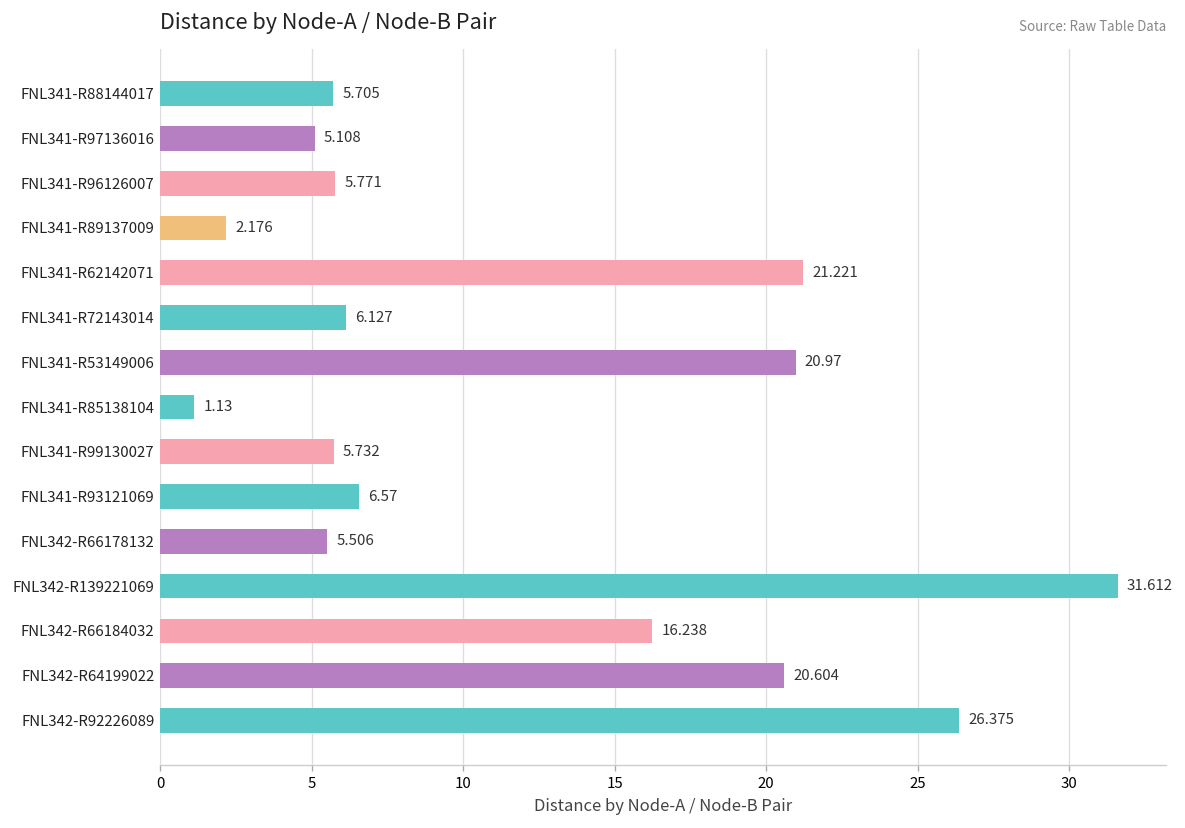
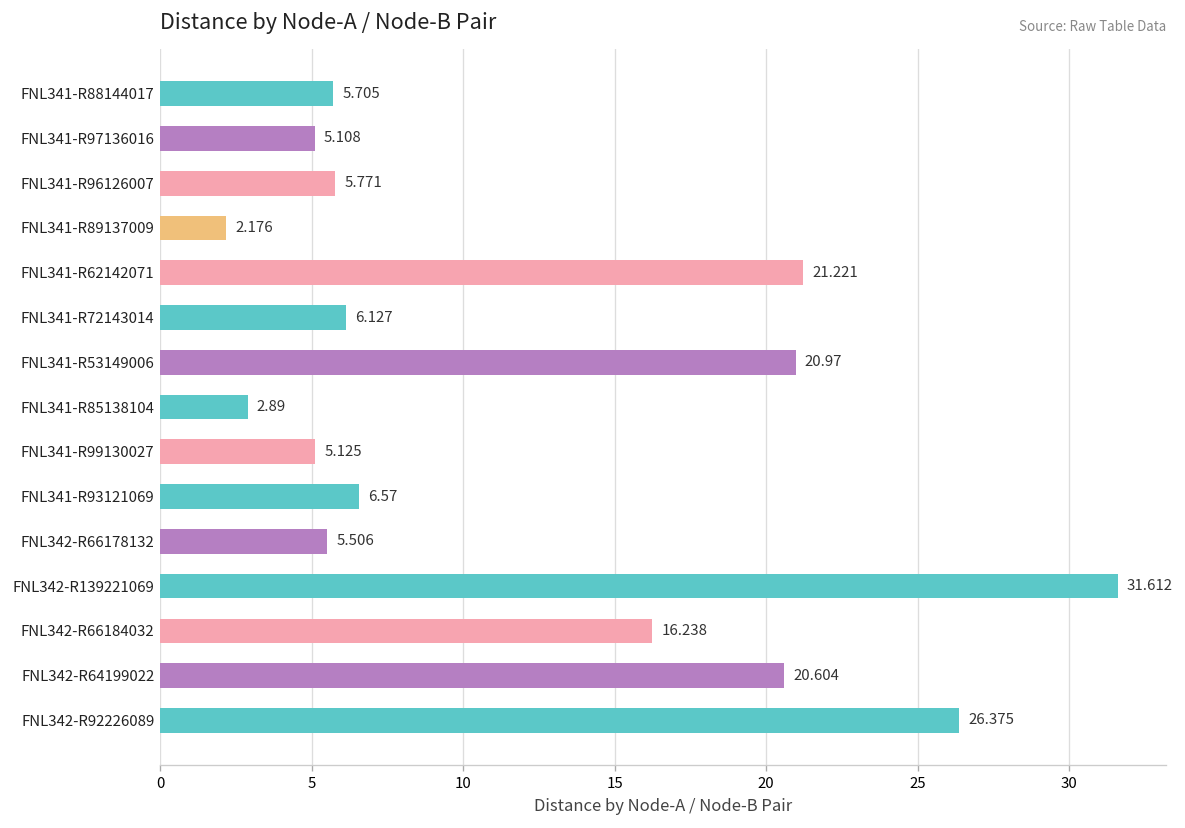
FNL341-R85138104: 1.13 -> 2.89
FNL341-R99130027: 5.732 -> 5.125
